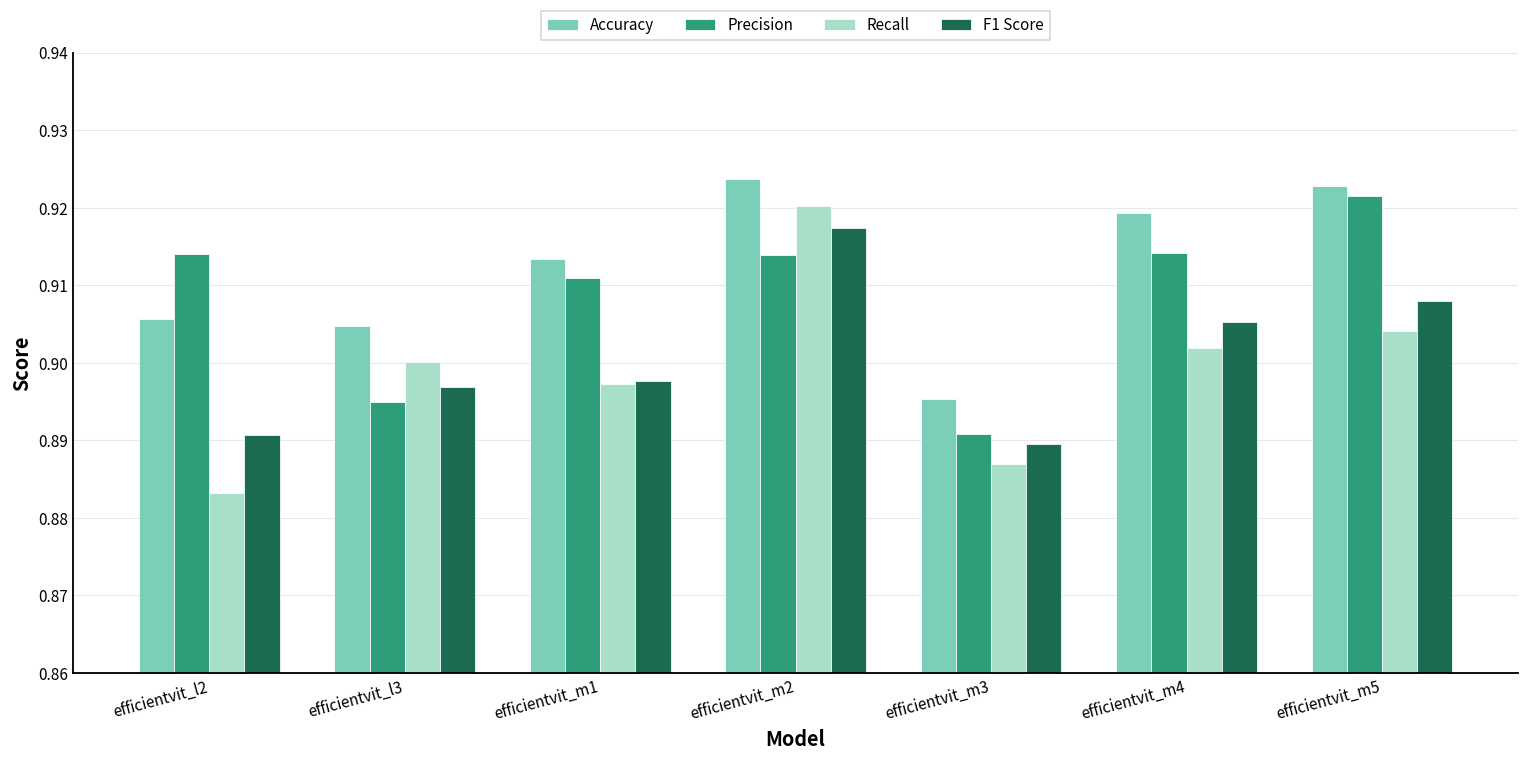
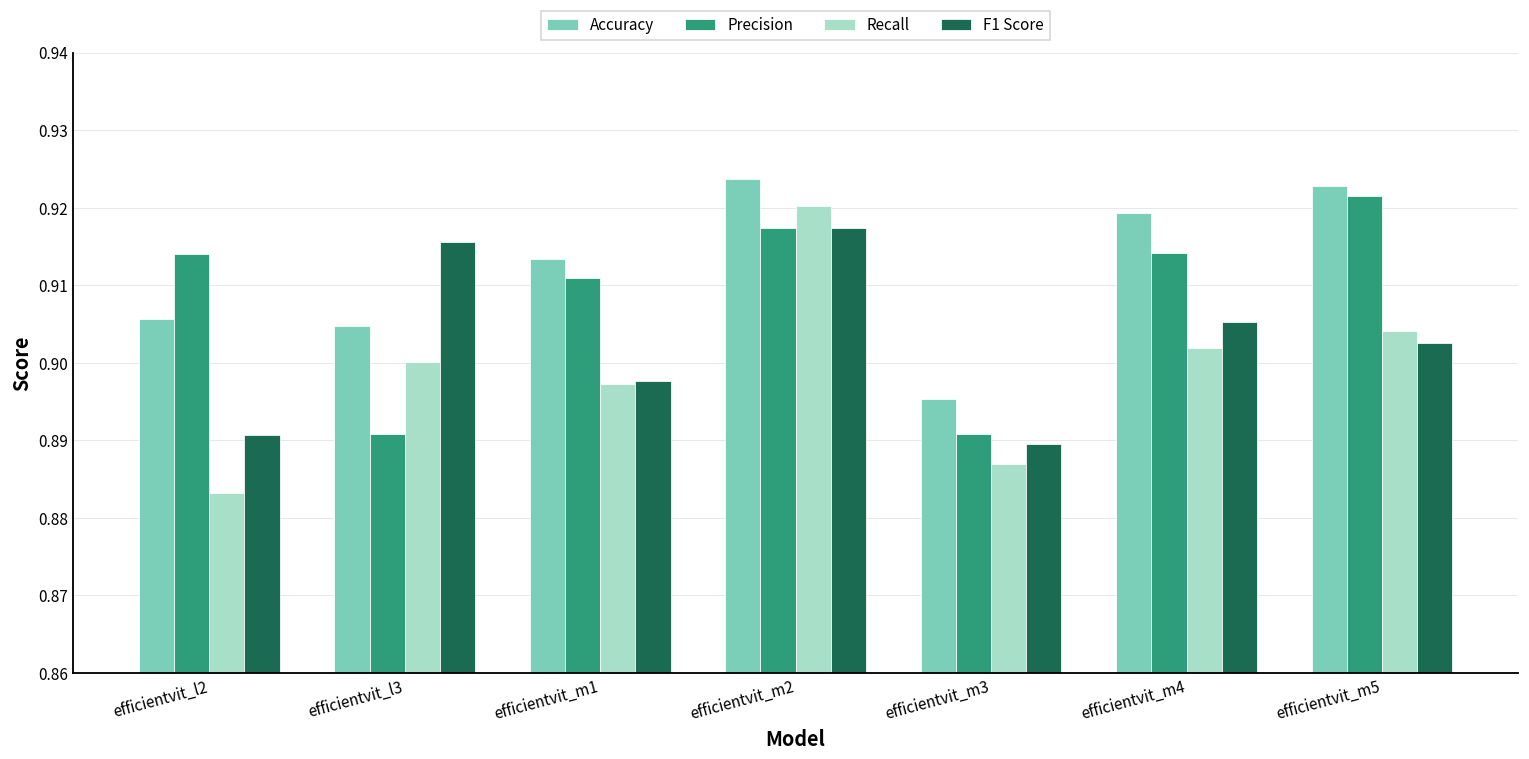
Precision, efficientvit_l3: 0.895 -> 0.891
F1 Score, efficientvit_l3: 0.897 -> 0.916
Precision, efficientvit_m2: 0.914 -> 0.917
F1 Score, efficientvit_m5: 0.908 -> 0.903
